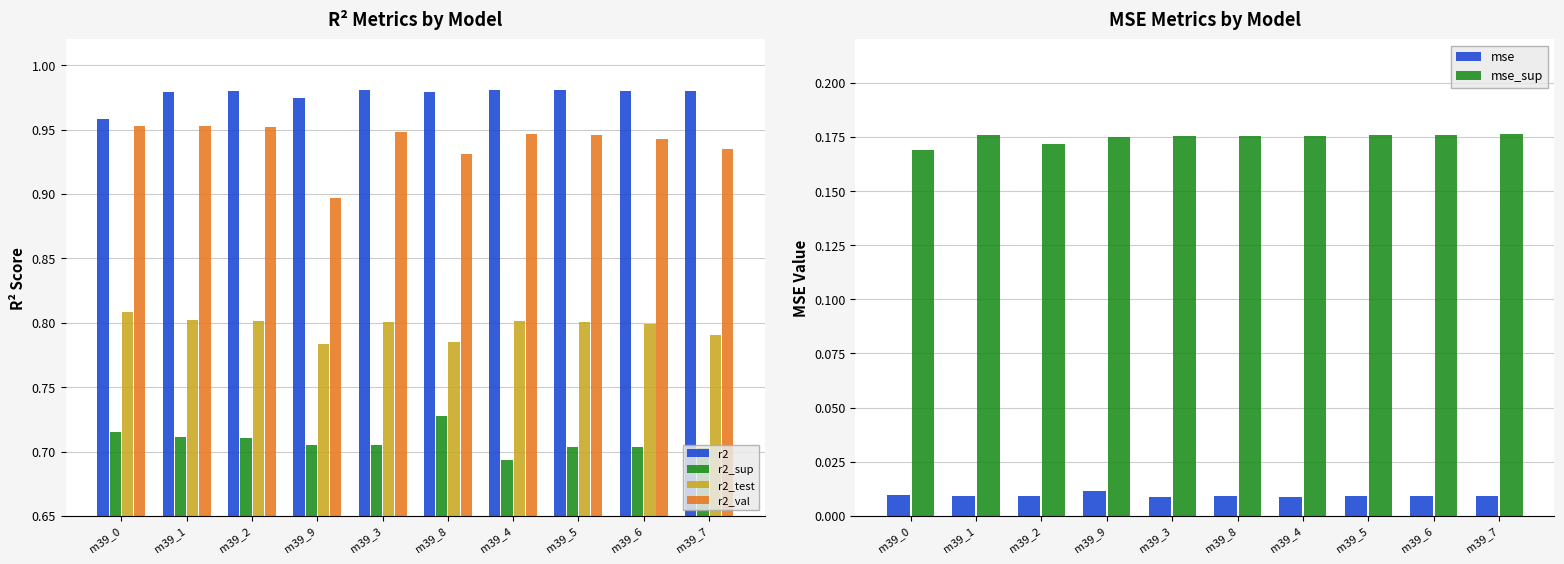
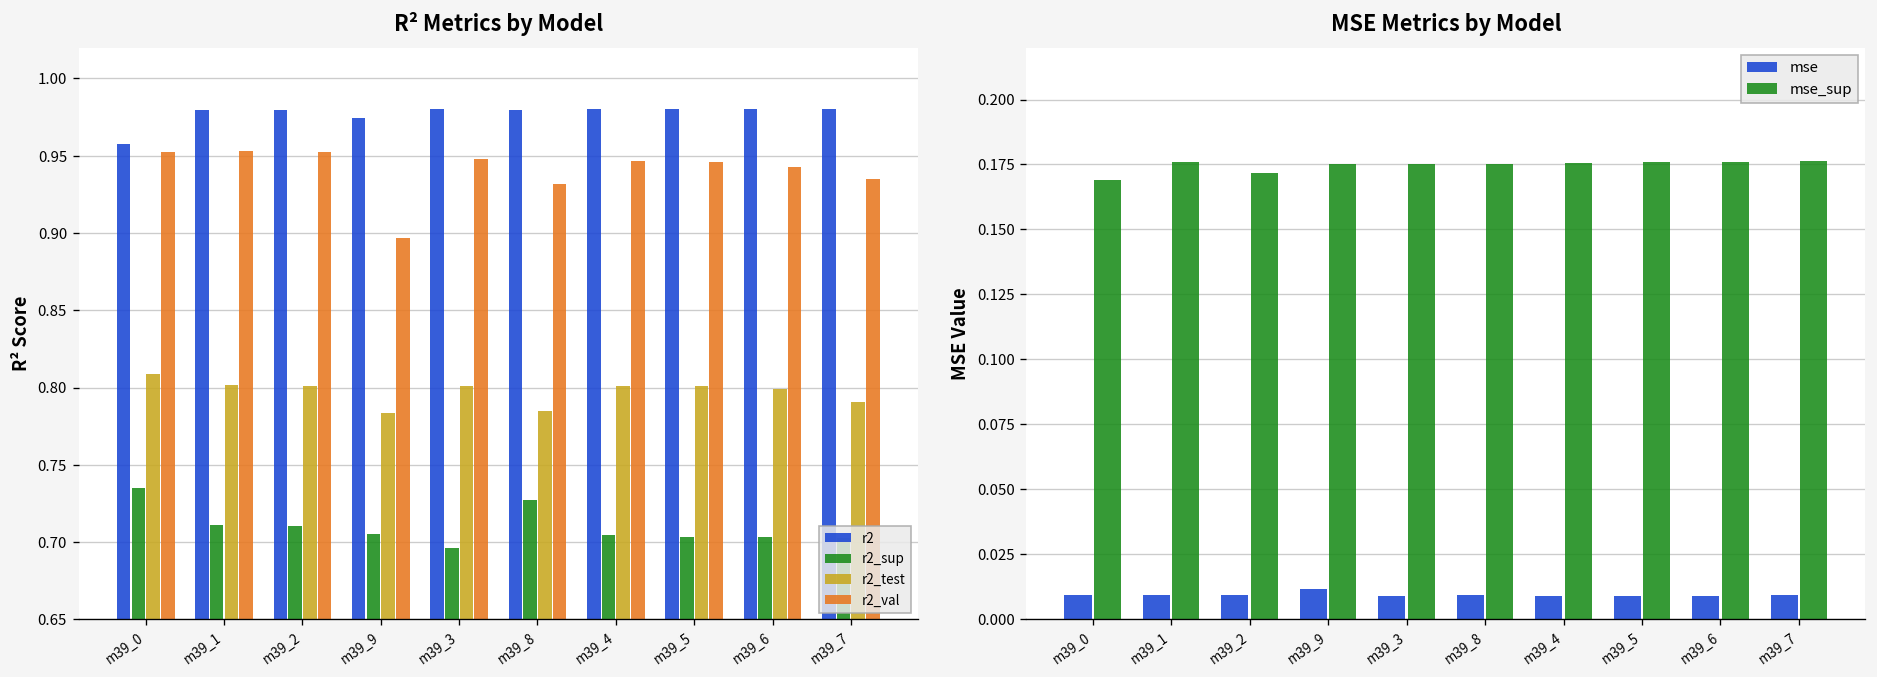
R² Metrics by Model, r2_sup, m39_0: 0.716 -> 0.735
R² Metrics by Model, r2_sup, m39_3: 0.705 -> 0.696
R² Metrics by Model, r2_sup, m39_4: 0.693 -> 0.704
